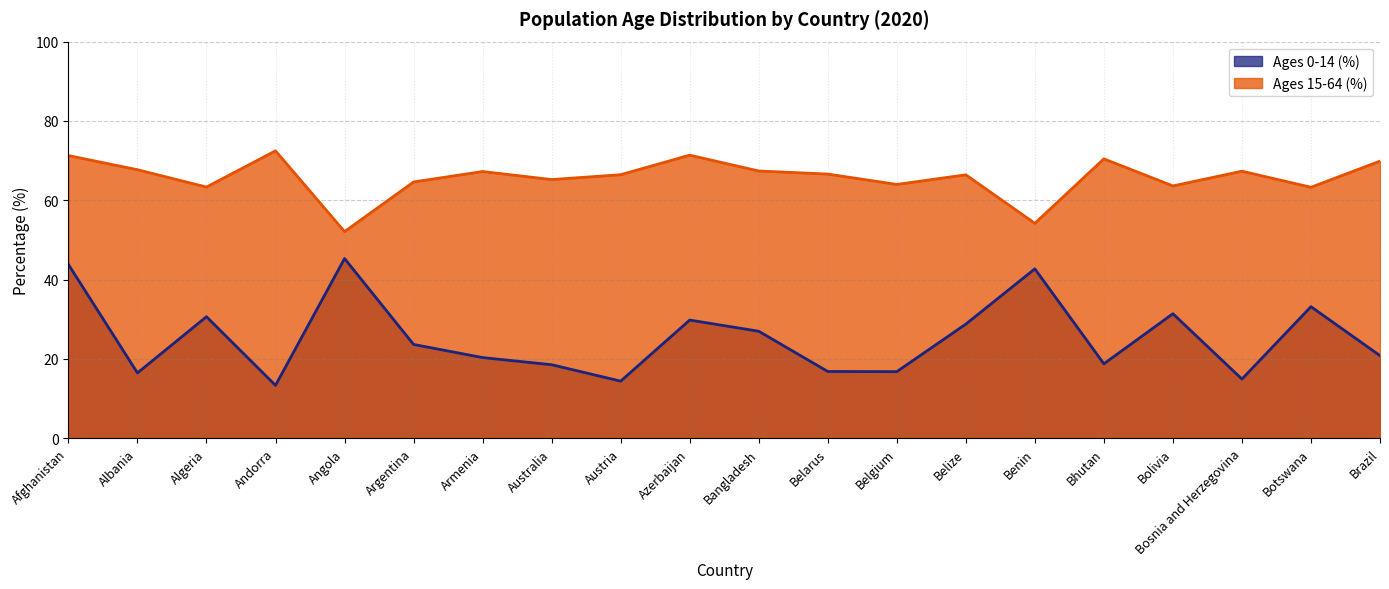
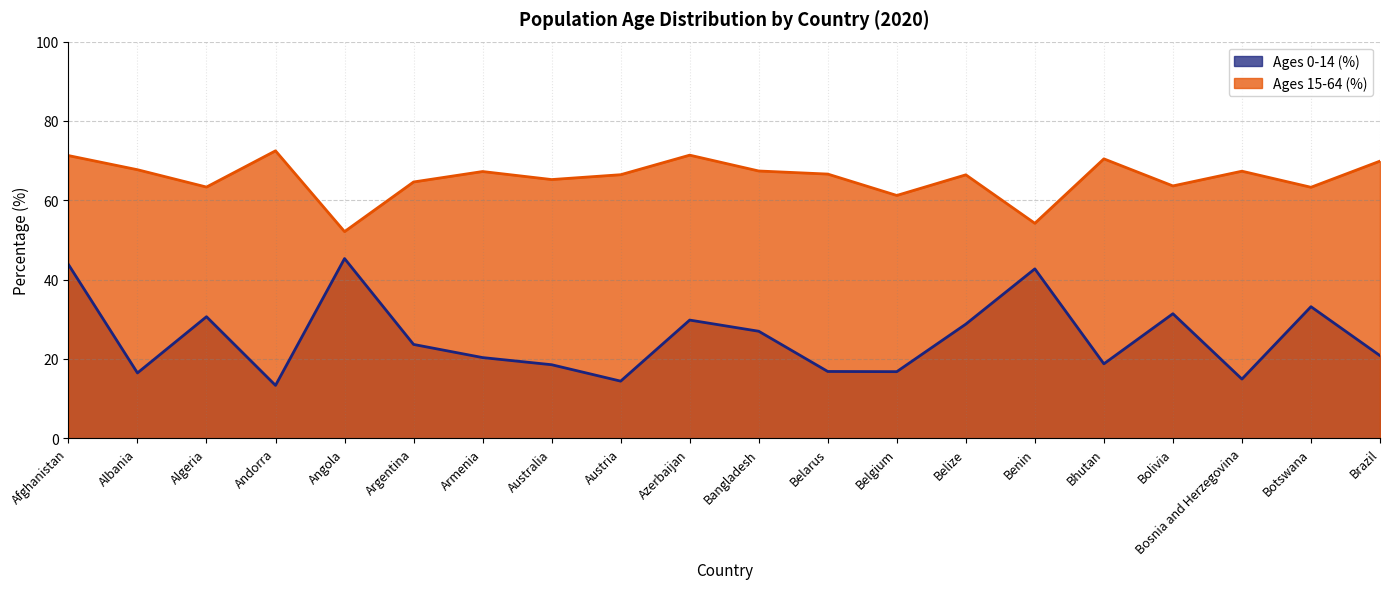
Ages 15-64 (%), Belgium: 64 -> 61
